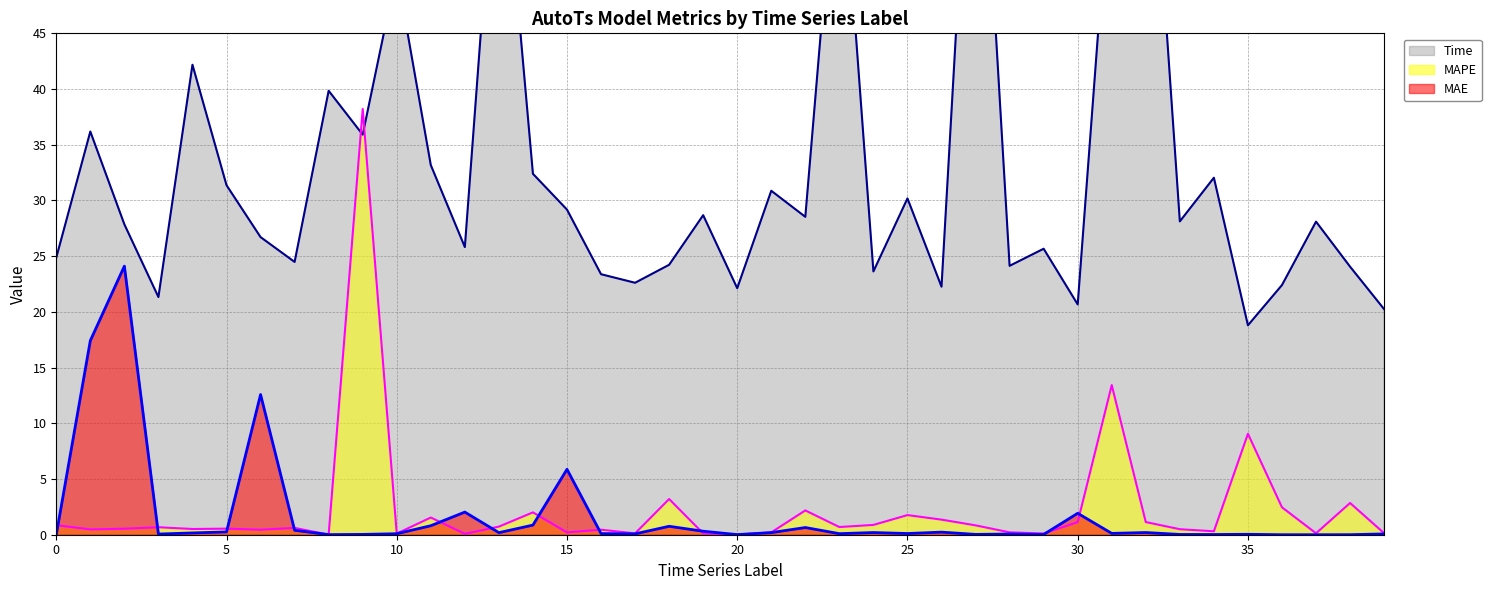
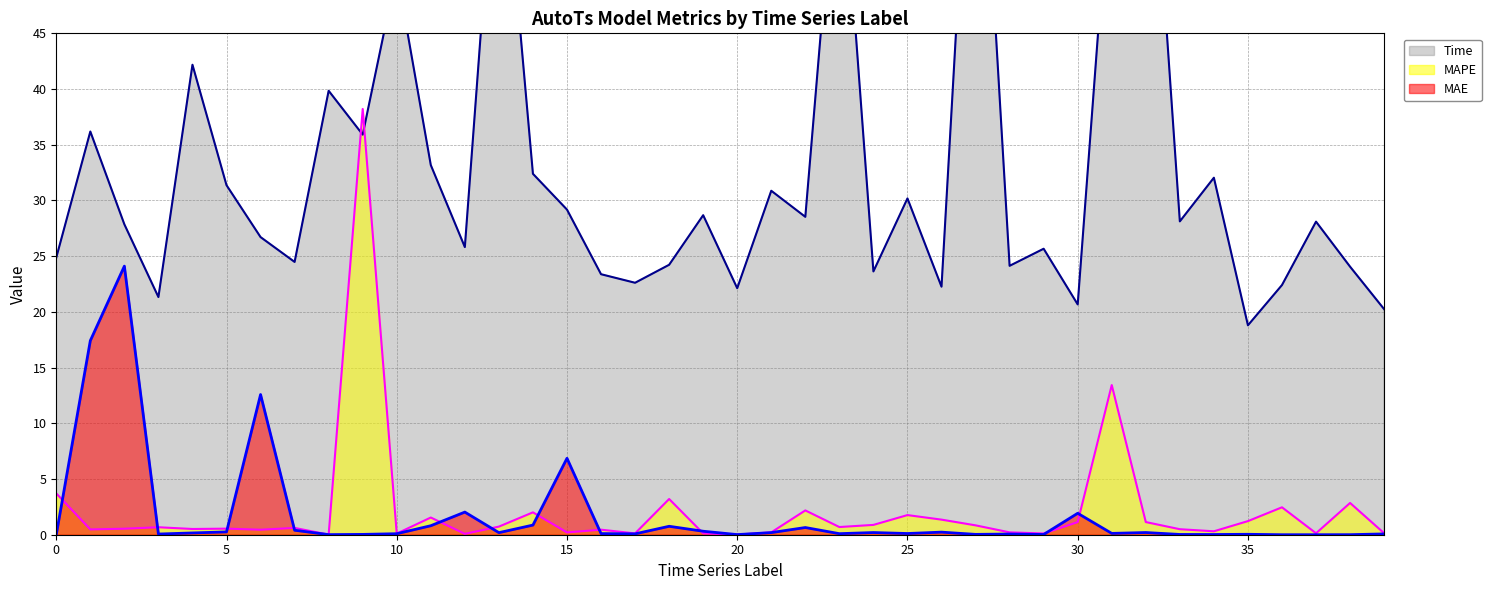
MAPE, 0: 0.9 -> 3.7
MAE, 15: 5.9 -> 6.9
MAPE, 35: 9.1 -> 1.2
